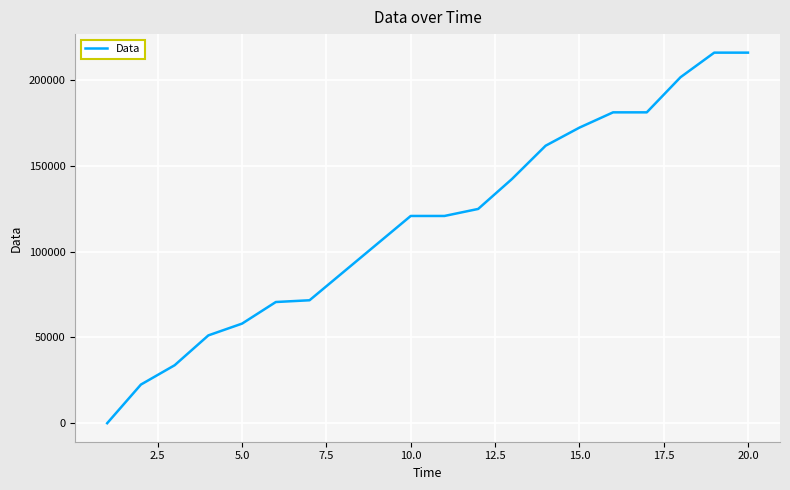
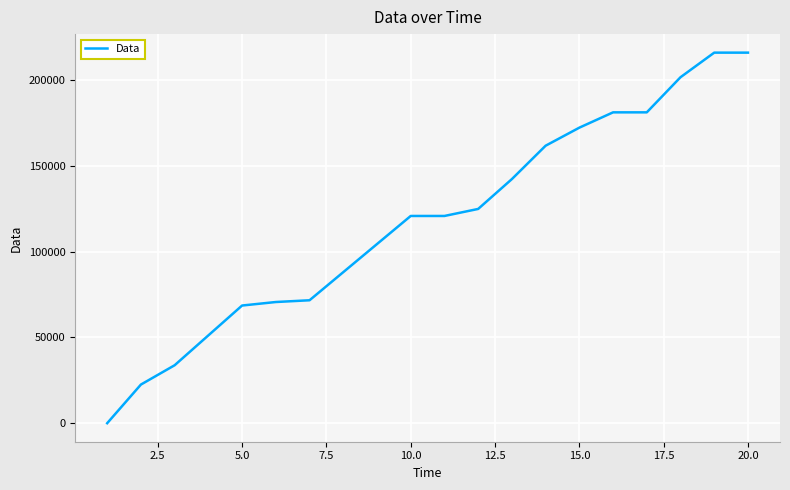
5.0: 58000 -> 69000
